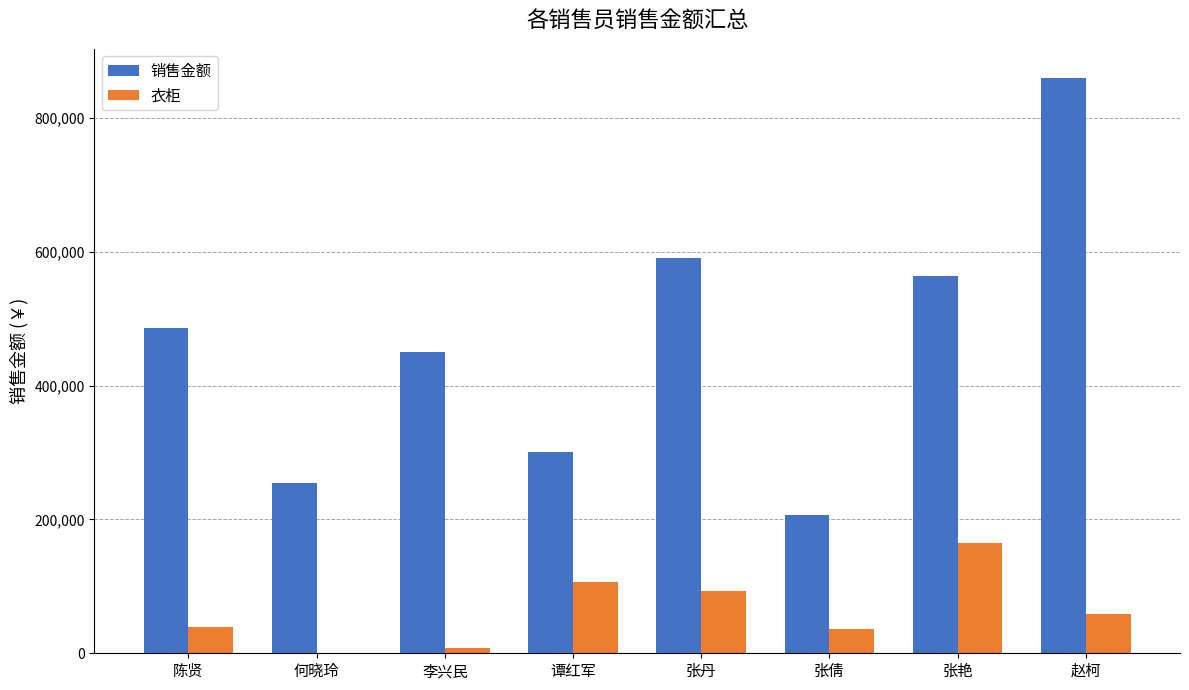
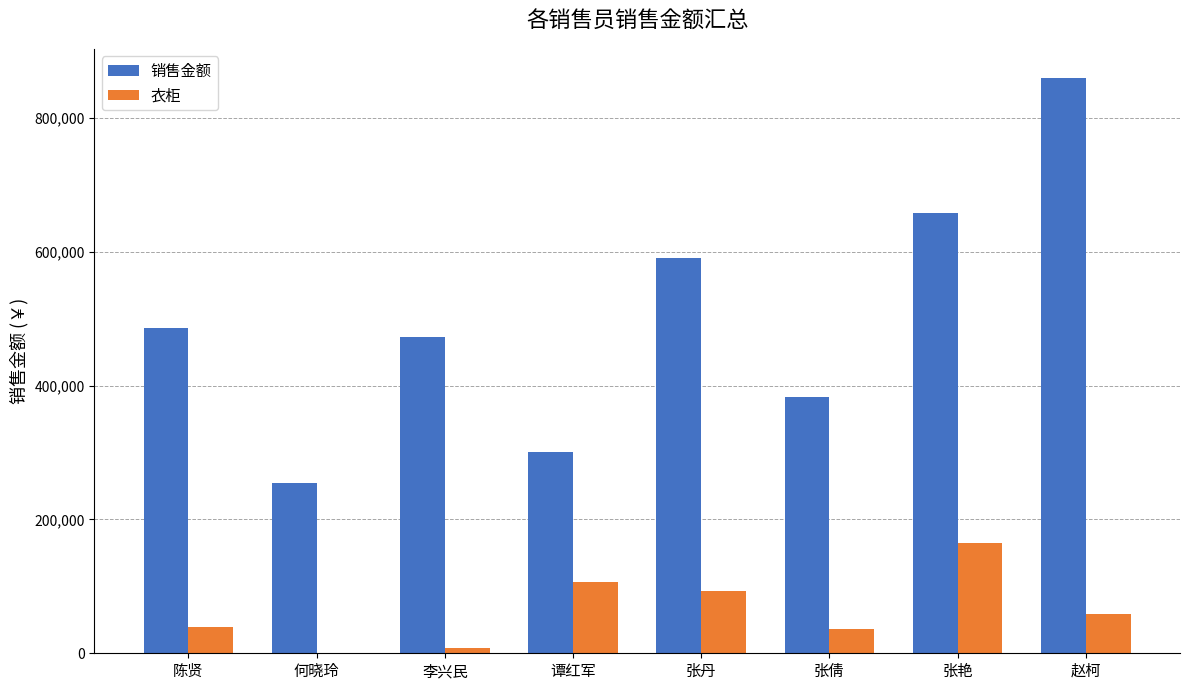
销售金额, 李兴民: 450,000 -> 470,000
销售金额, 张倩: 210,000 -> 380,000
销售金额, 张艳: 560,000 -> 660,000
